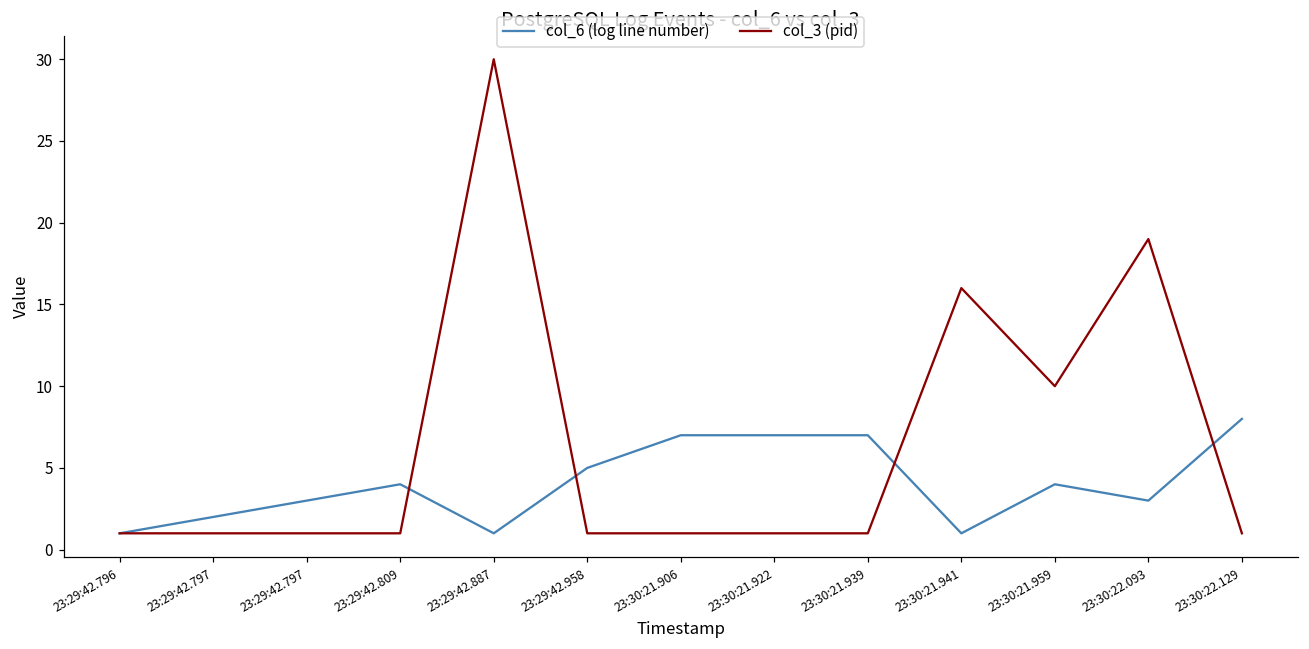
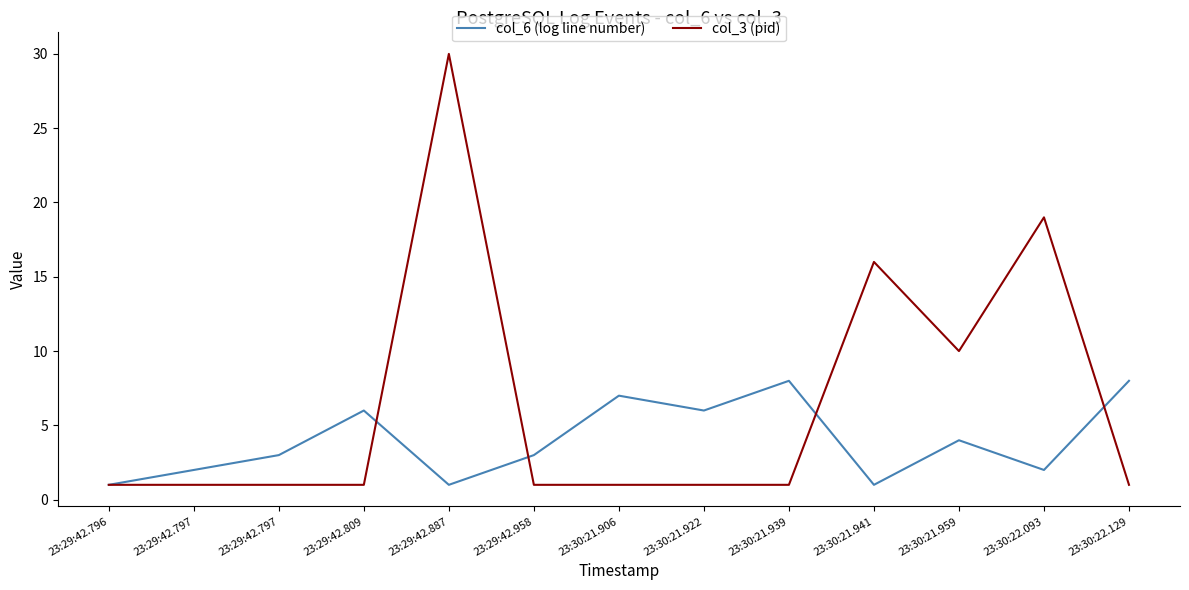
col_6 (log line number), 23:29:42.809: 4 -> 6
col_6 (log line number), 23:29:42.958: 5 -> 3
col_6 (log line number), 23:30:21.922: 7 -> 6
col_6 (log line number), 23:30:21.939: 7 -> 8
col_6 (log line number), 23:30:22.093: 3 -> 2
